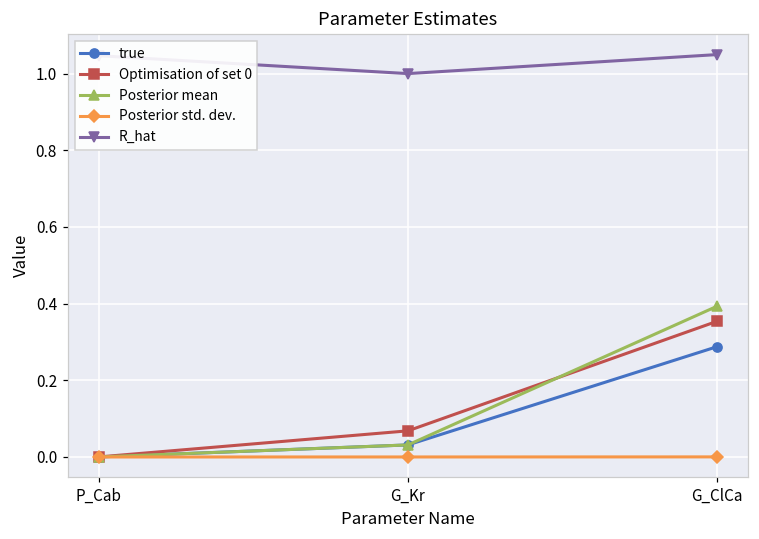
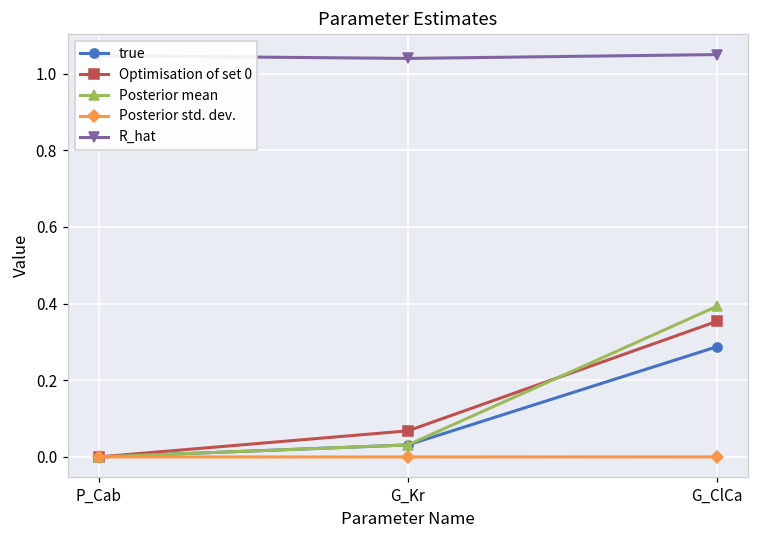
R_hat, G_Kr: 1.00 -> 1.04
